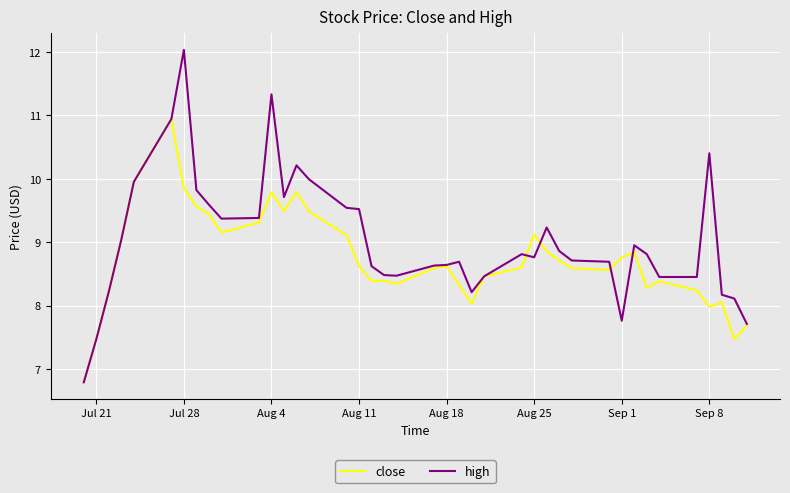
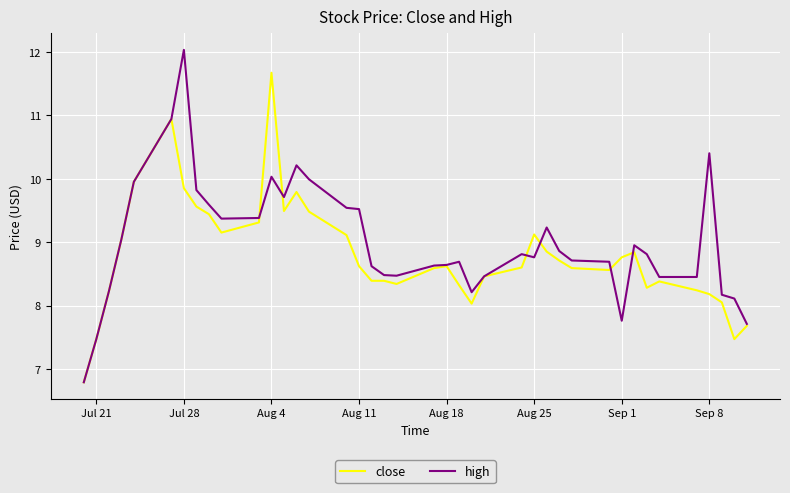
close, Aug 4: 9.8 -> 11.7
high, Aug 4: 11.3 -> 10.0
close, Sep 8: 8.0 -> 8.2
